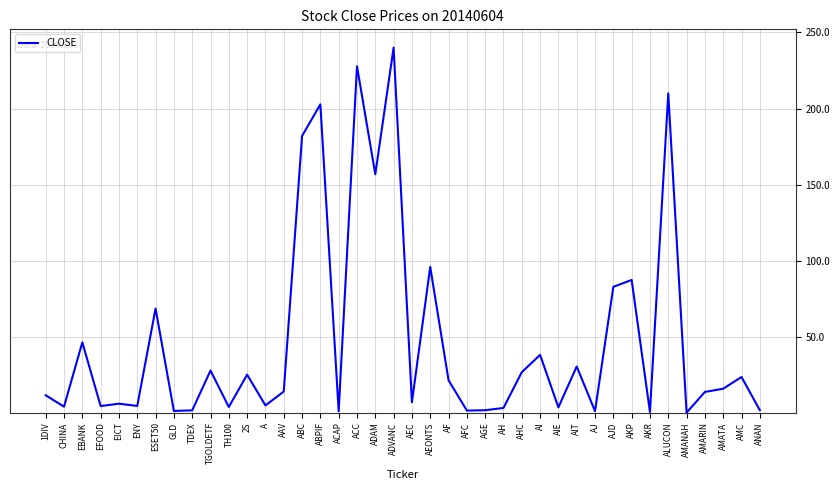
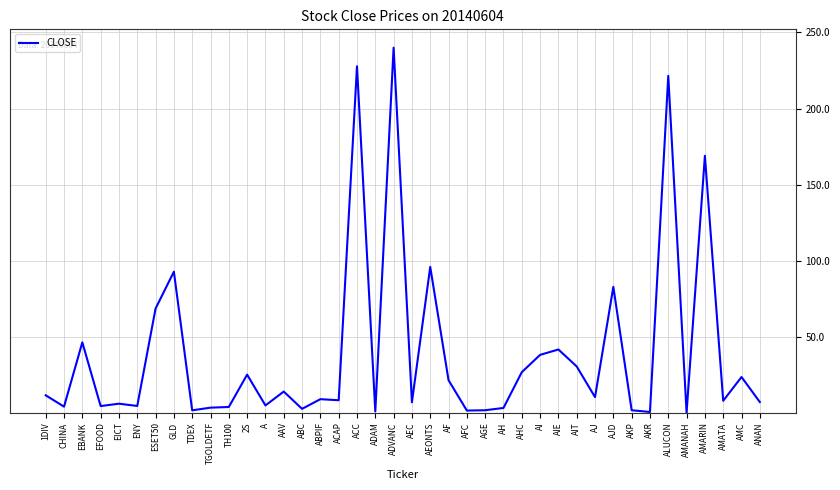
GLD: 2 -> 93
TGOLDETF: 28 -> 4
ABC: 182 -> 3
ABPIF: 203 -> 10
ACAP: 2 -> 9
ADAM: 157 -> 2
AIE: 4 -> 42
AJ: 2 -> 11
AKP: 88 -> 2
ALUCON: 210 -> 222
AMARIN: 14 -> 169
AMATA: 16 -> 9
ANAN: 2 -> 8
